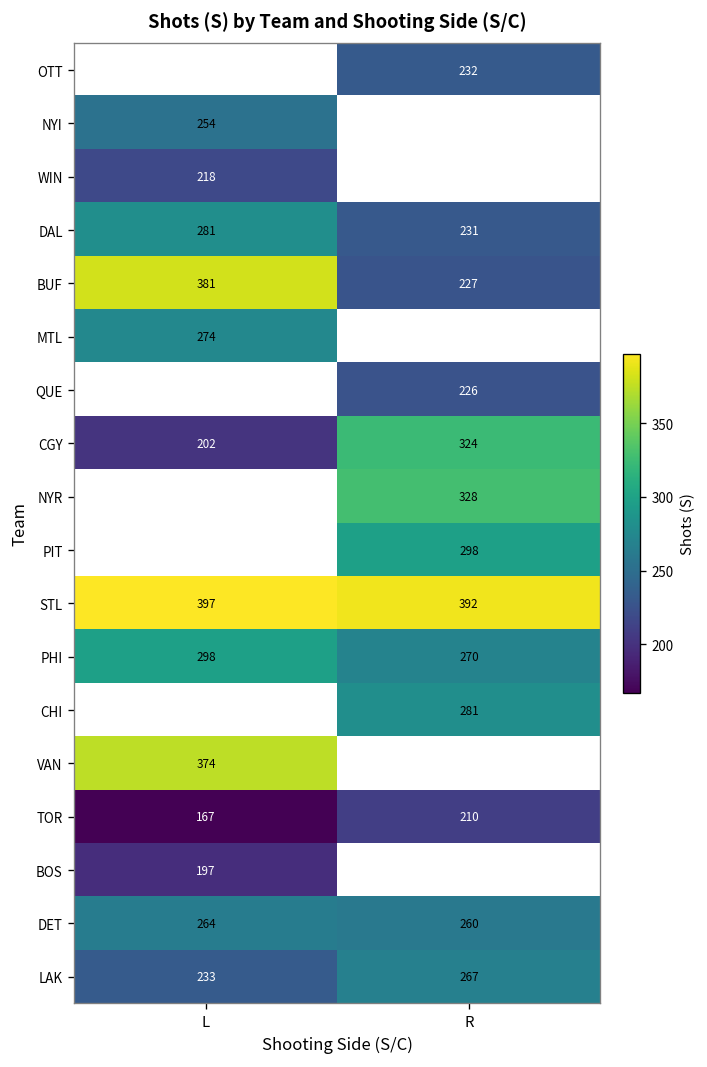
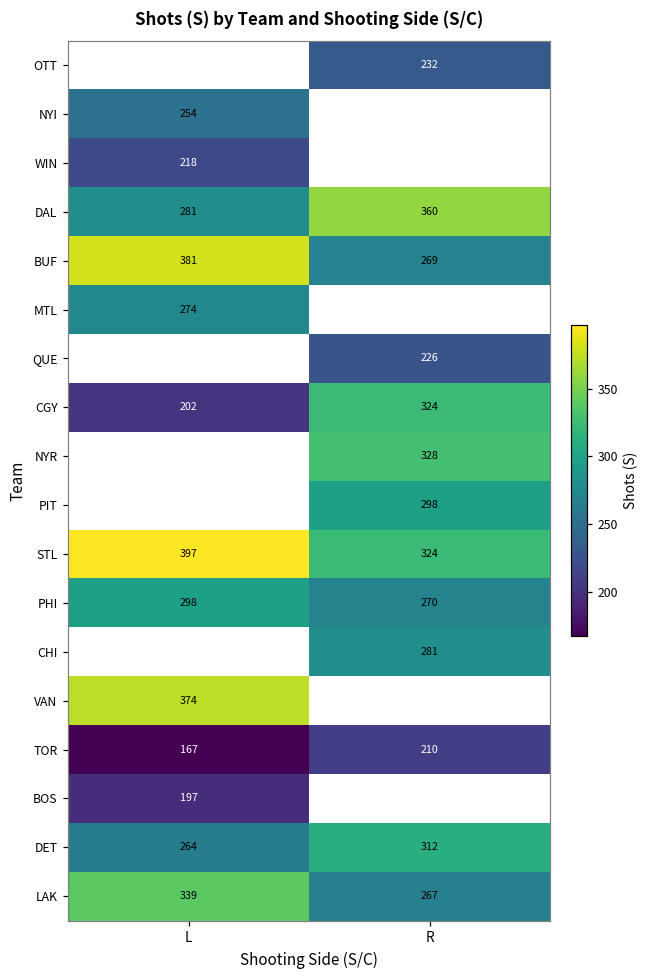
DAL, R: 231 -> 360
BUF, R: 227 -> 269
STL, R: 392 -> 324
DET, R: 260 -> 312
LAK, L: 233 -> 339
